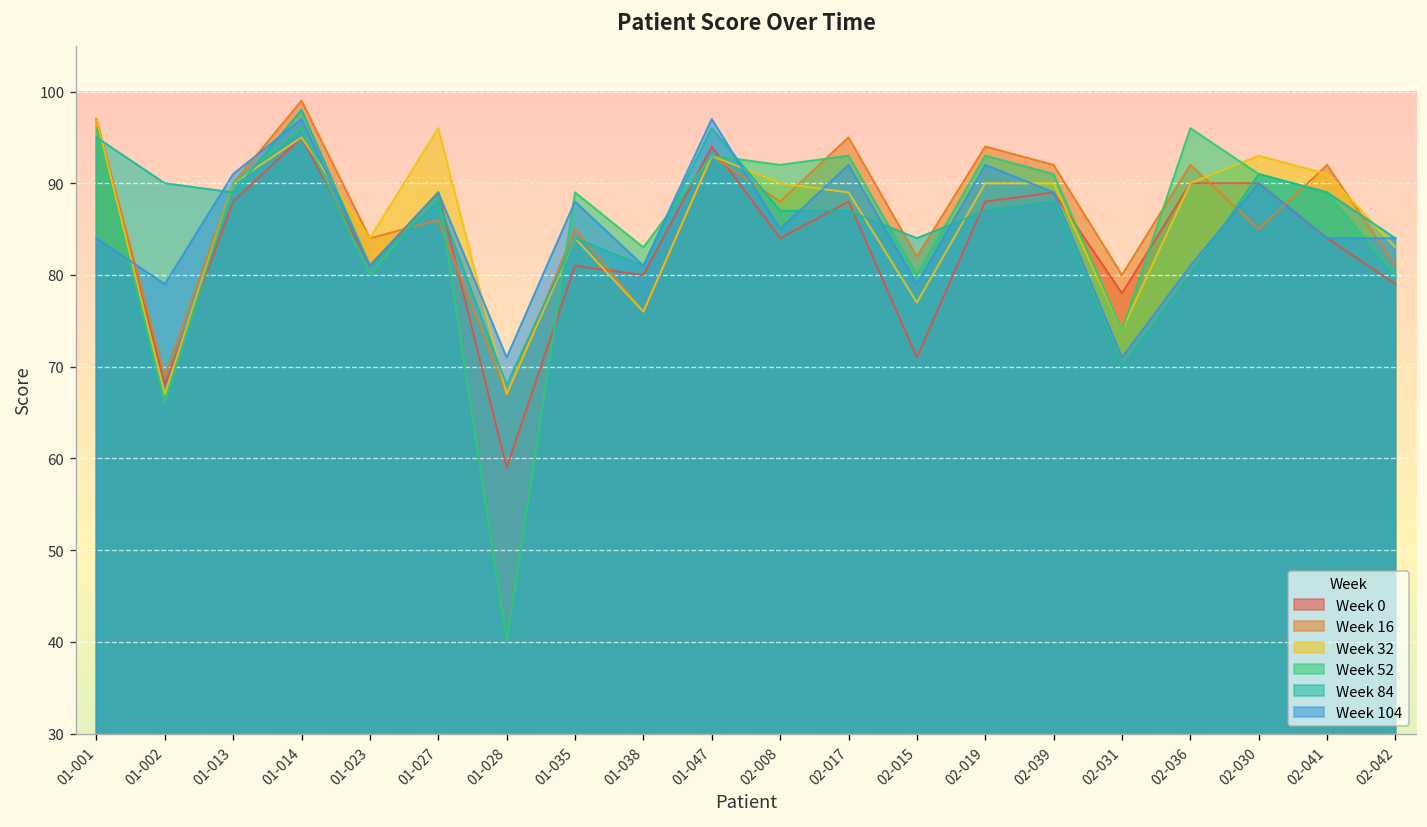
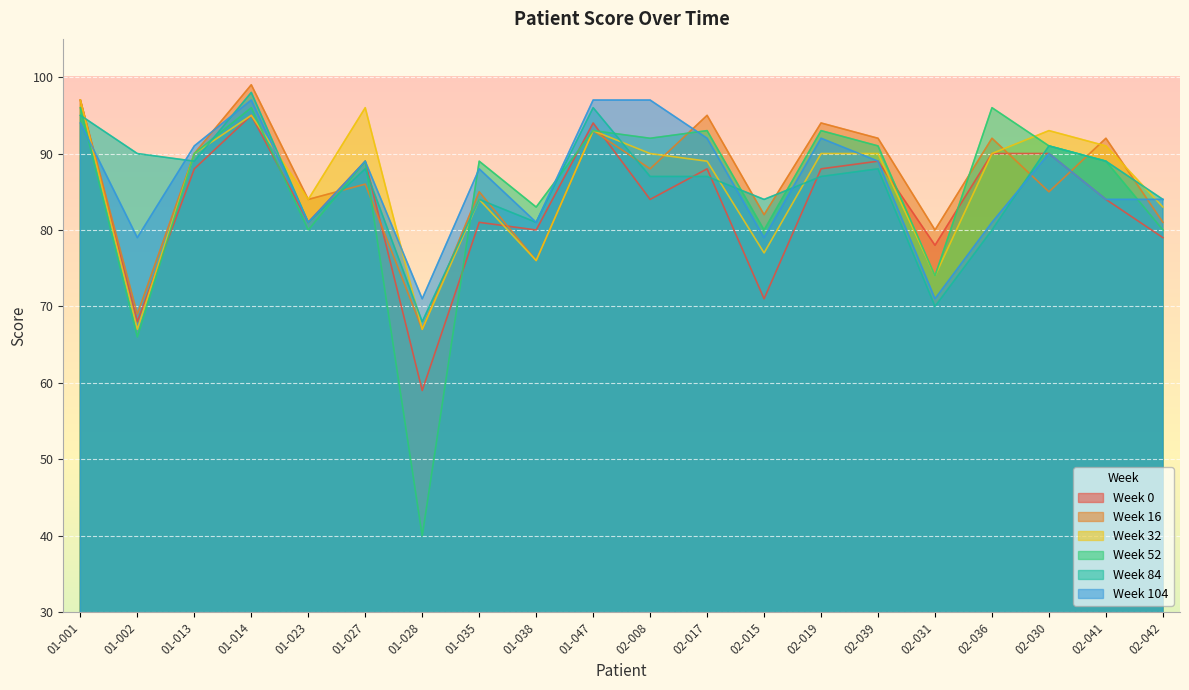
Week 104, 01-001: 84 -> 94
Week 104, 02-008: 85 -> 97
